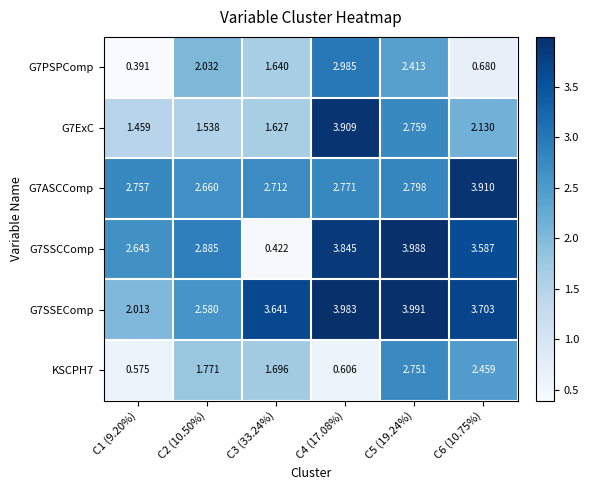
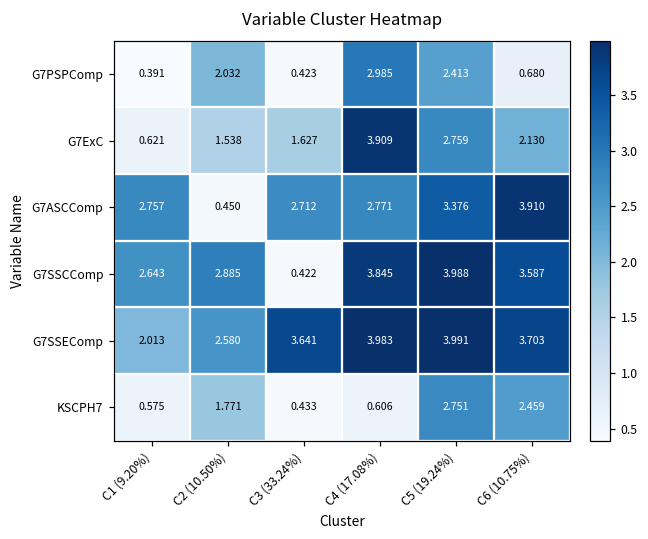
G7PSPComp, C3 (33.24%): 1.640 -> 0.423
G7ExC, C1 (9.20%): 1.459 -> 0.621
G7ASCComp, C2 (10.50%): 2.660 -> 0.450
G7ASCComp, C5 (19.24%): 2.798 -> 3.376
KSCPH7, C3 (33.24%): 1.696 -> 0.433
